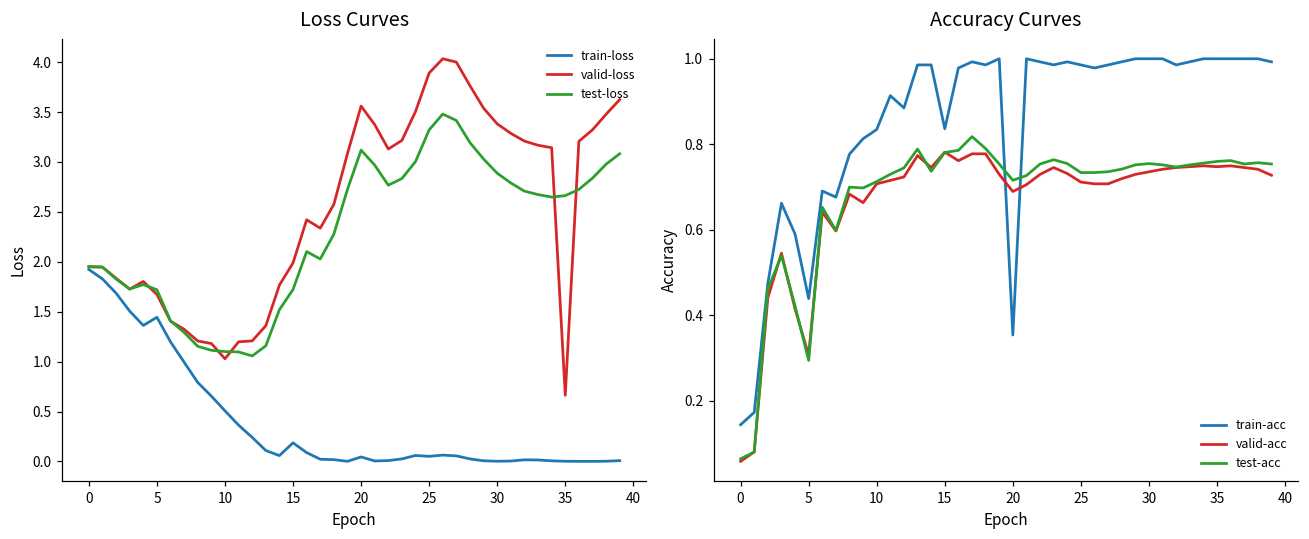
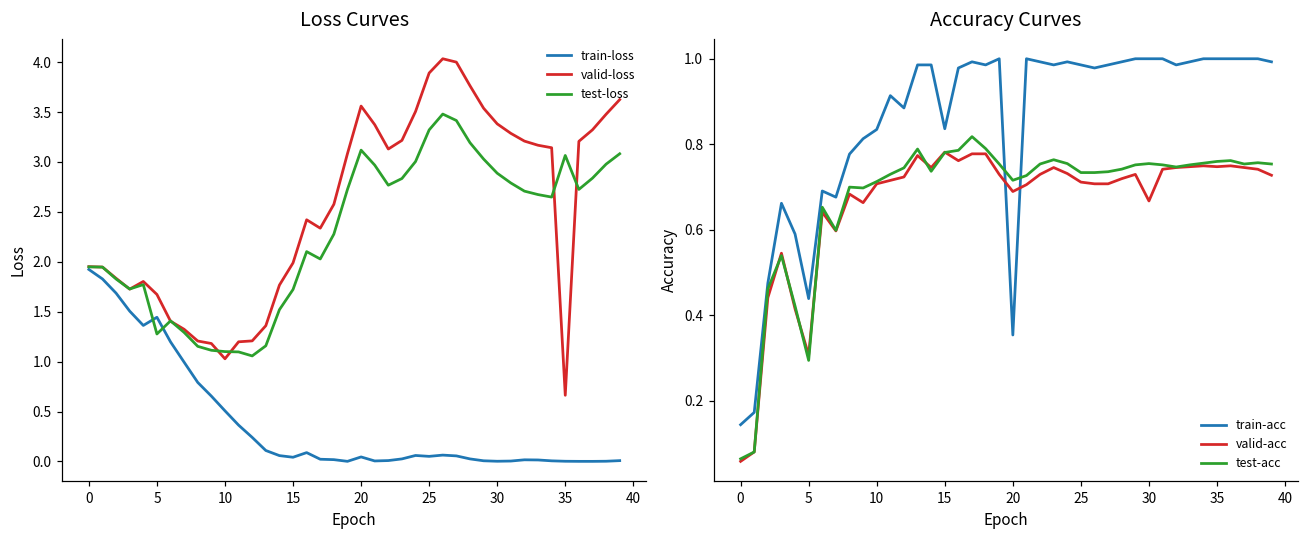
Loss Curves, test-loss, 5: 1.7 -> 1.3
Loss Curves, train-loss, 15: 0.2 -> 0.0
Loss Curves, test-loss, 35: 2.7 -> 3.1
Accuracy Curves, valid-acc, 30: 0.74 -> 0.67
